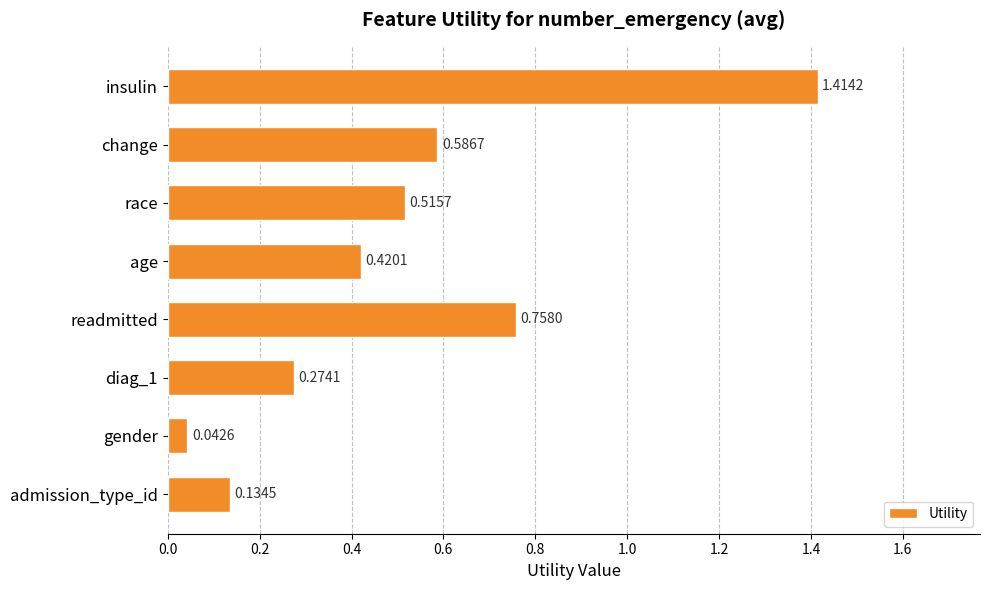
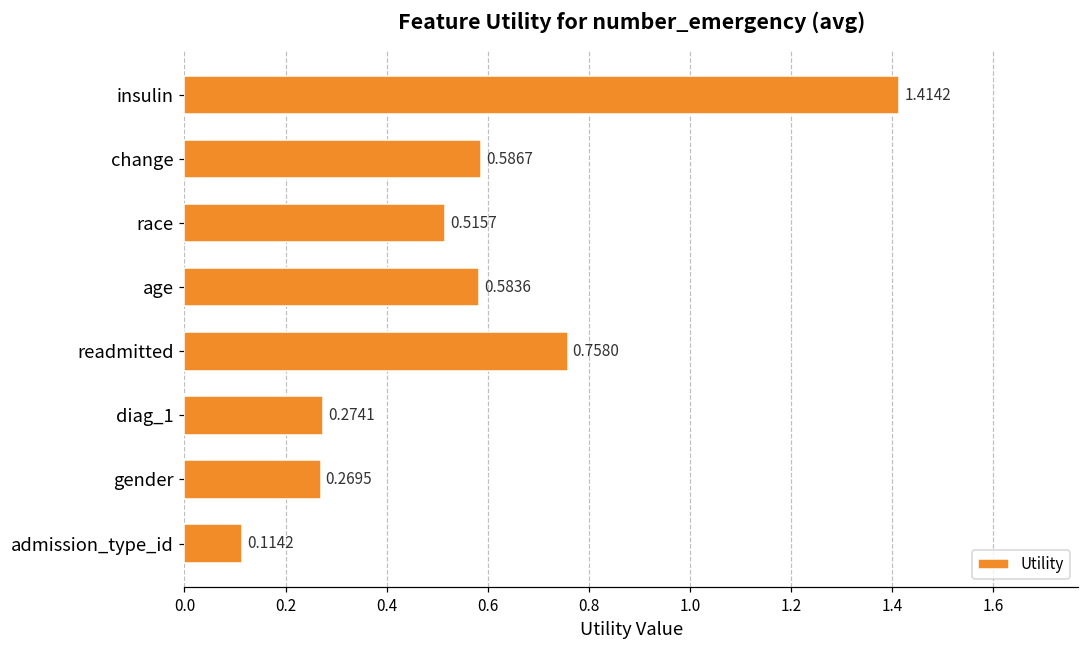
age: 0.4201 -> 0.5836
gender: 0.0426 -> 0.2695
admission_type_id: 0.1345 -> 0.1142
